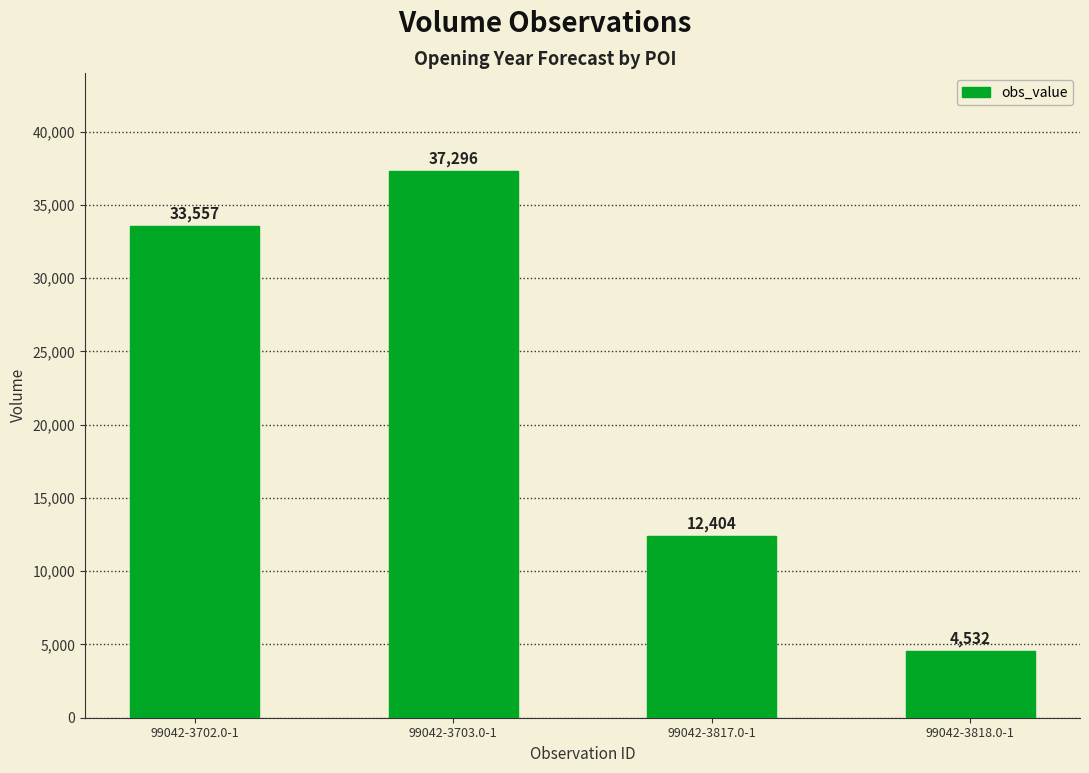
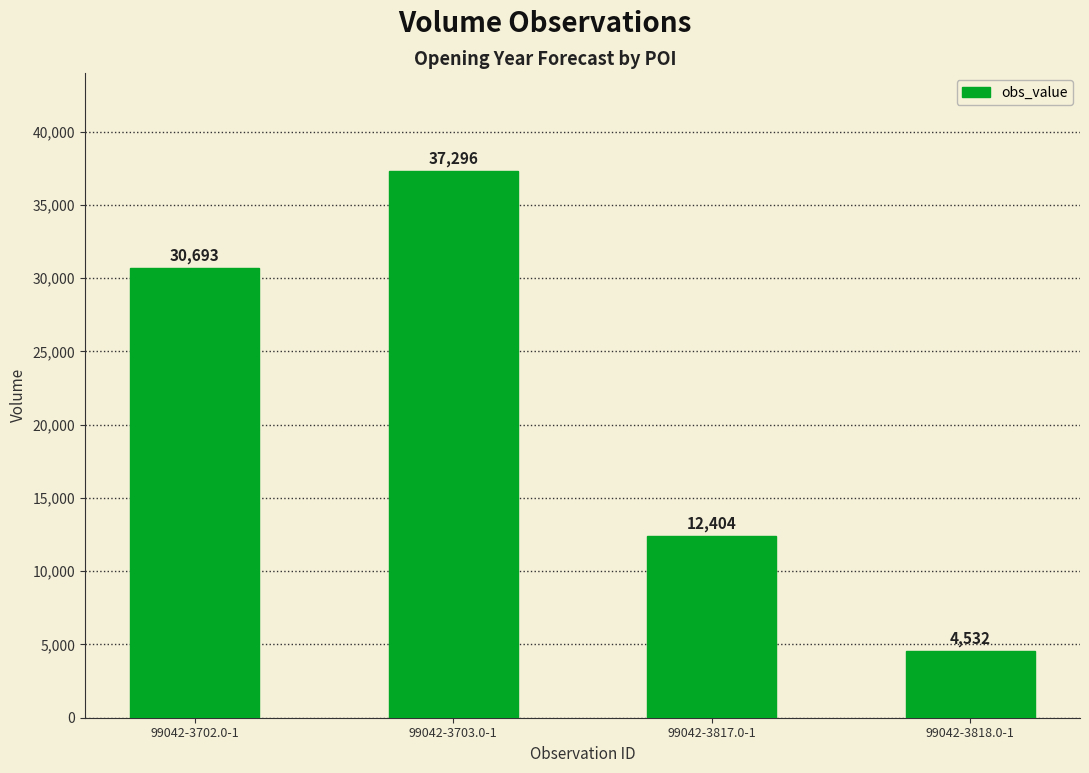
99042-3702.0-1: 33,557 -> 30,693
